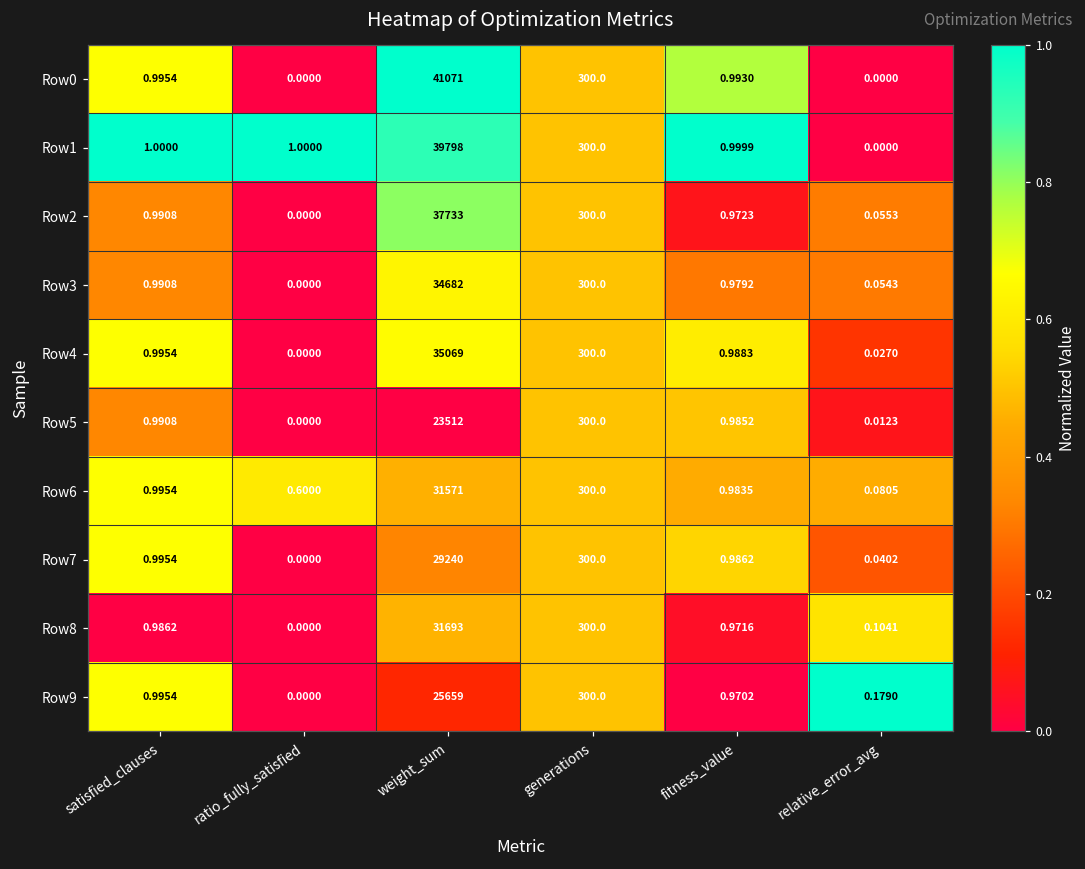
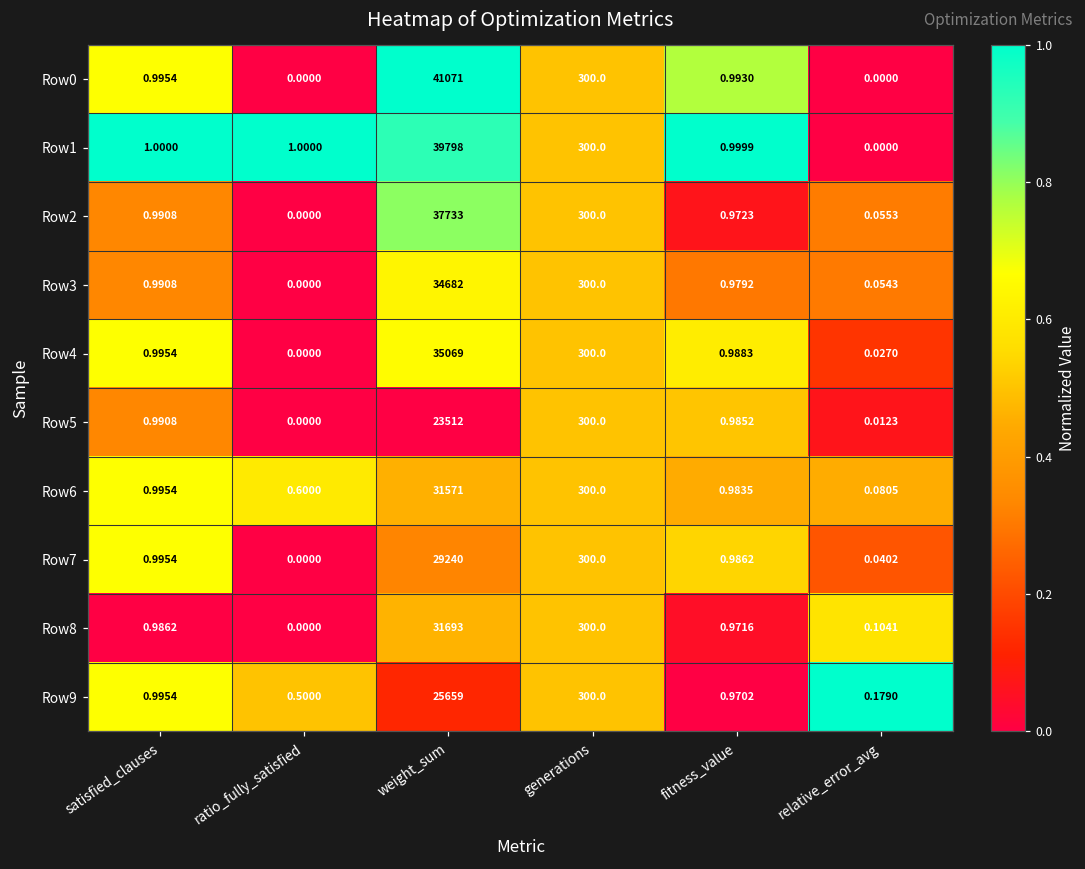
Row9, ratio_fully_satisfied: 0.0000 -> 0.5000
